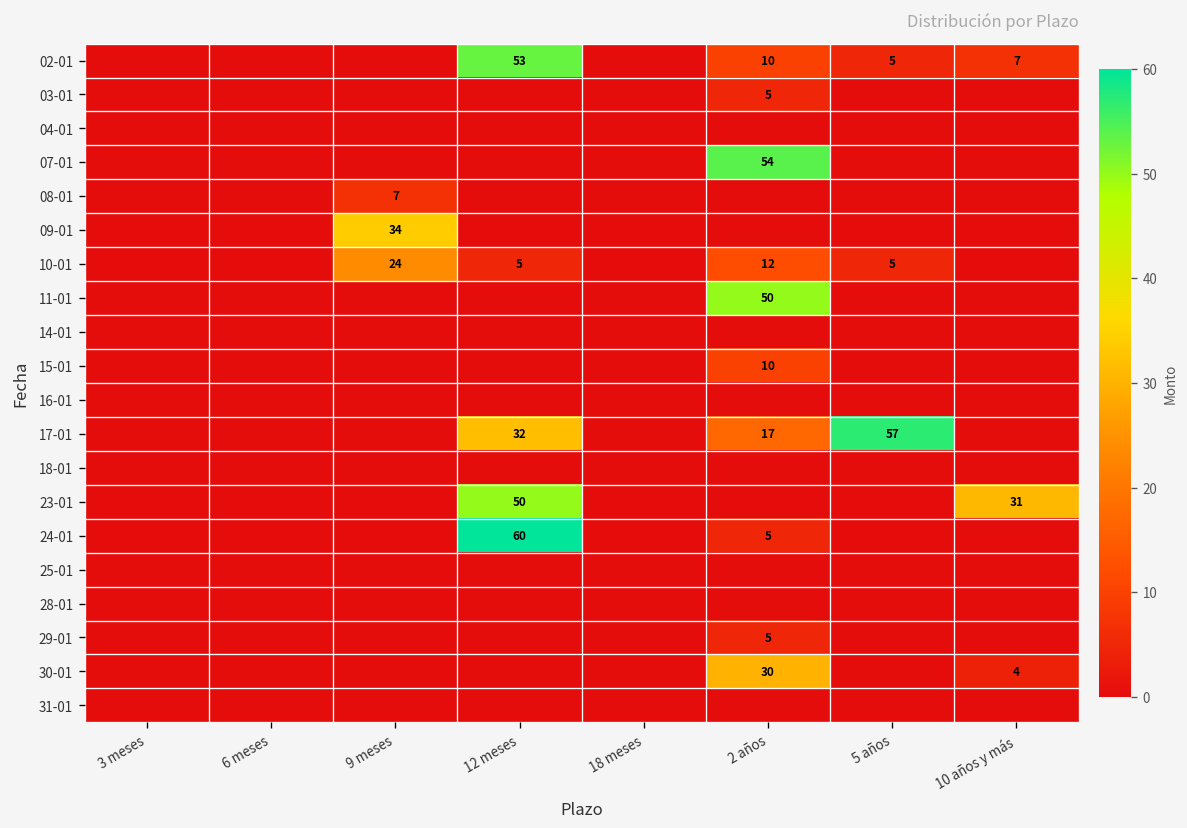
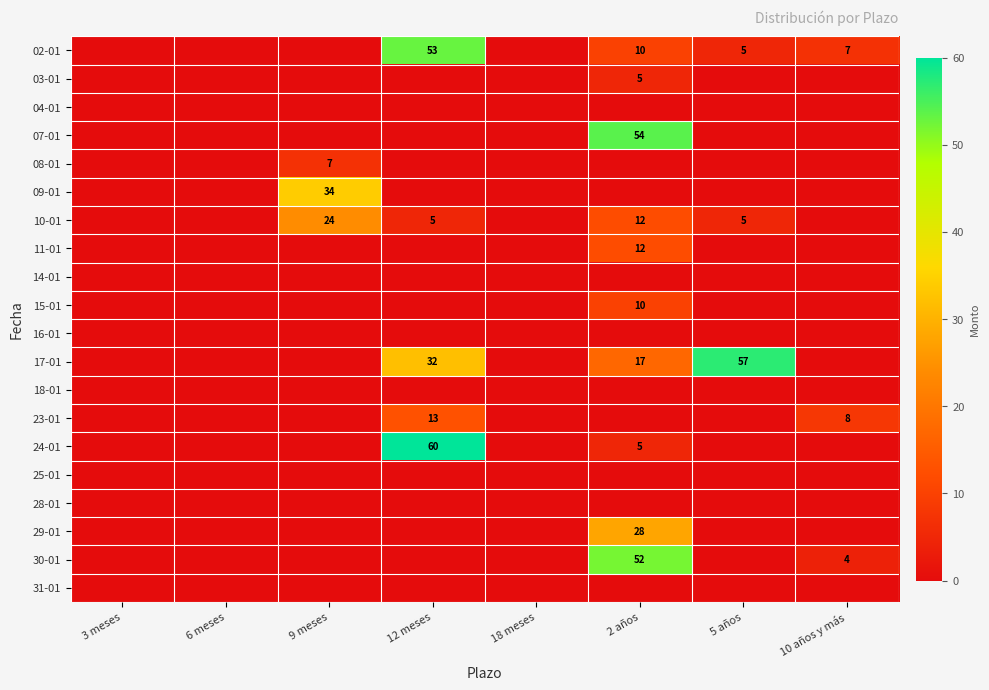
11-01, 2 años: 50 -> 12
23-01, 12 meses: 50 -> 13
23-01, 10 años y más: 31 -> 8
29-01, 2 años: 5 -> 28
30-01, 2 años: 30 -> 52
